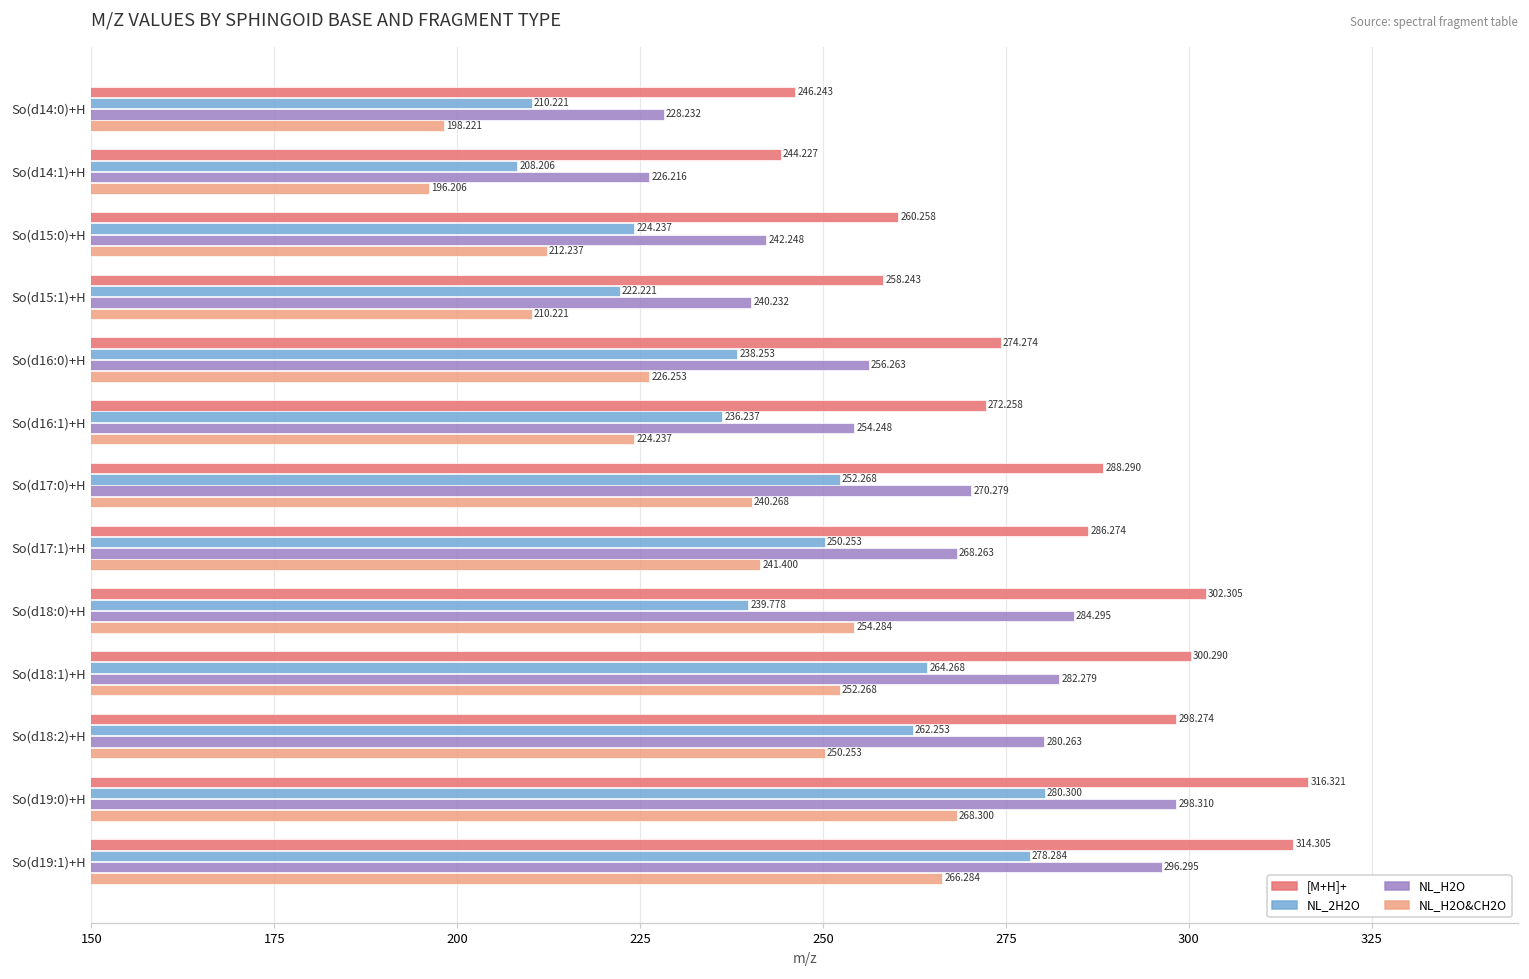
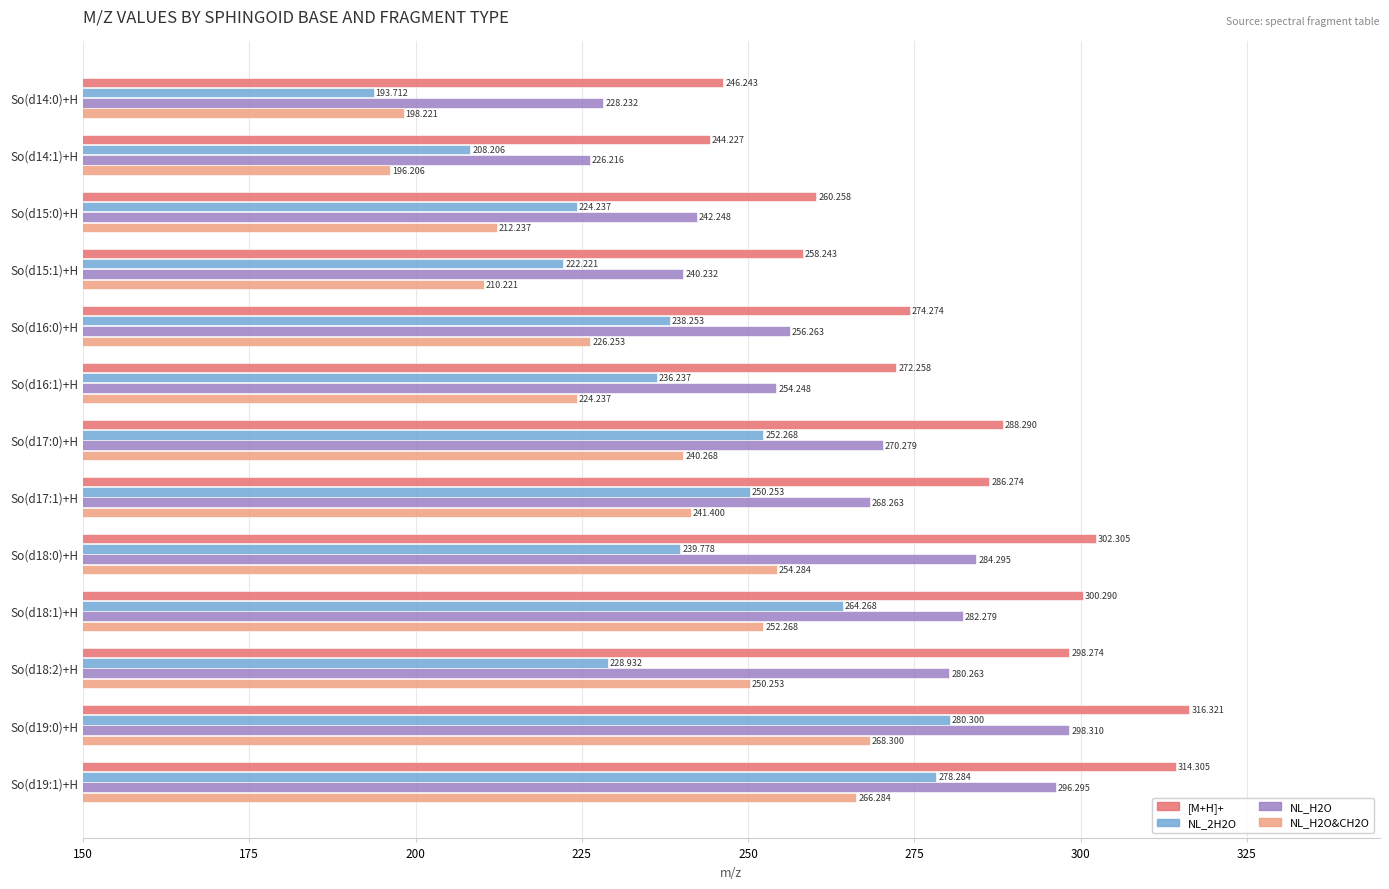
NL_2H2O, So(d14:0)+H: 210.221 -> 193.712
NL_2H2O, So(d18:2)+H: 262.253 -> 228.932
